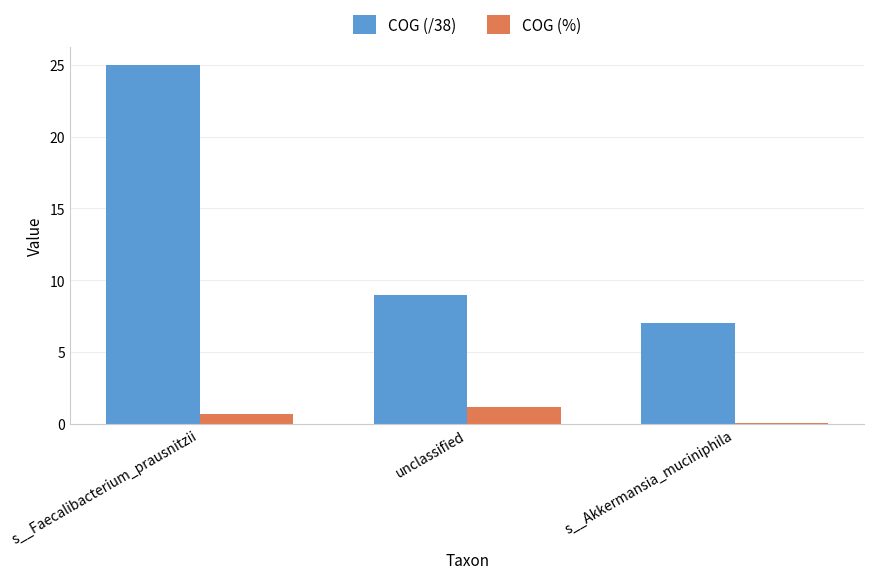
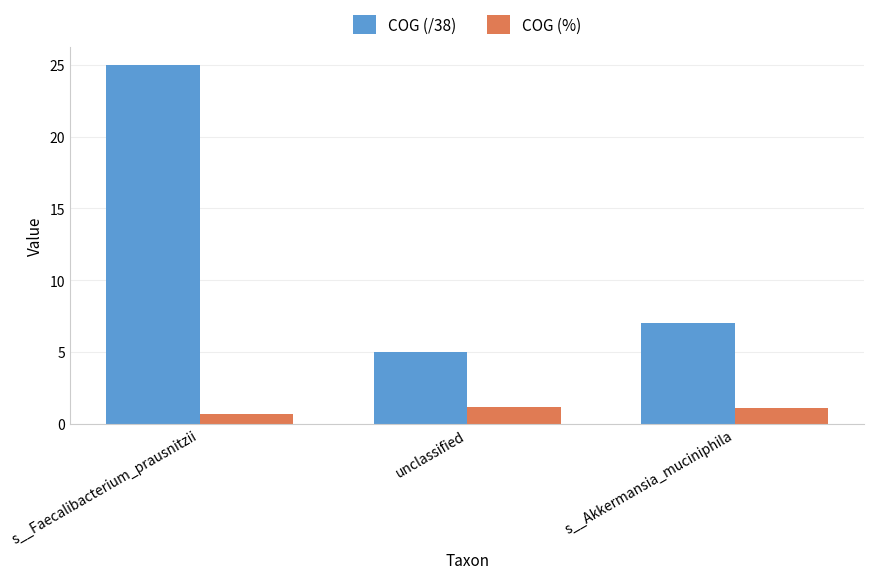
COG (/38), unclassified: 9 -> 5
COG (%), s__Akkermansia_muciniphila: 0.1 -> 1.1
